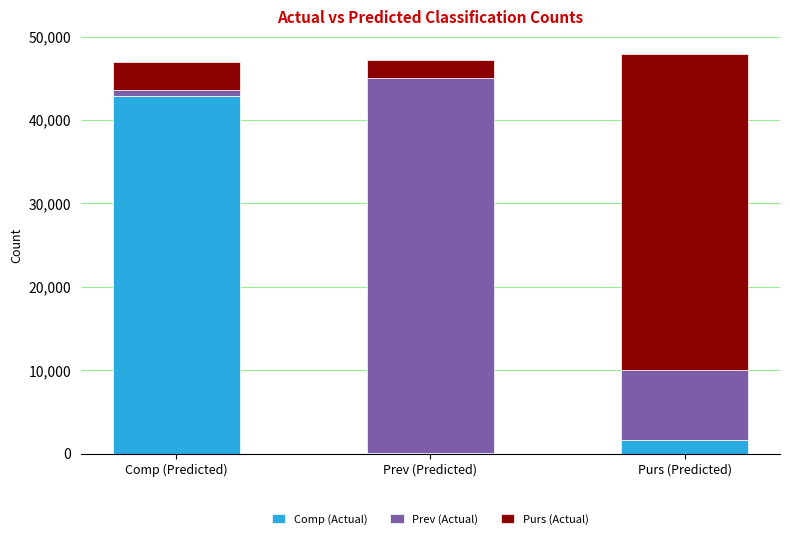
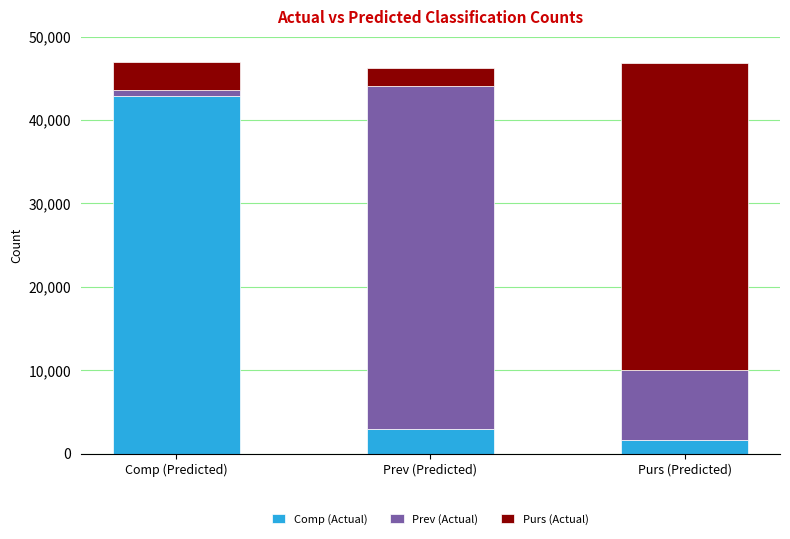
Comp (Actual), Prev (Predicted): 0 -> 3,000
Prev (Actual), Prev (Predicted): 45,000 -> 41,000
Purs (Actual), Purs (Predicted): 38,000 -> 37,000
